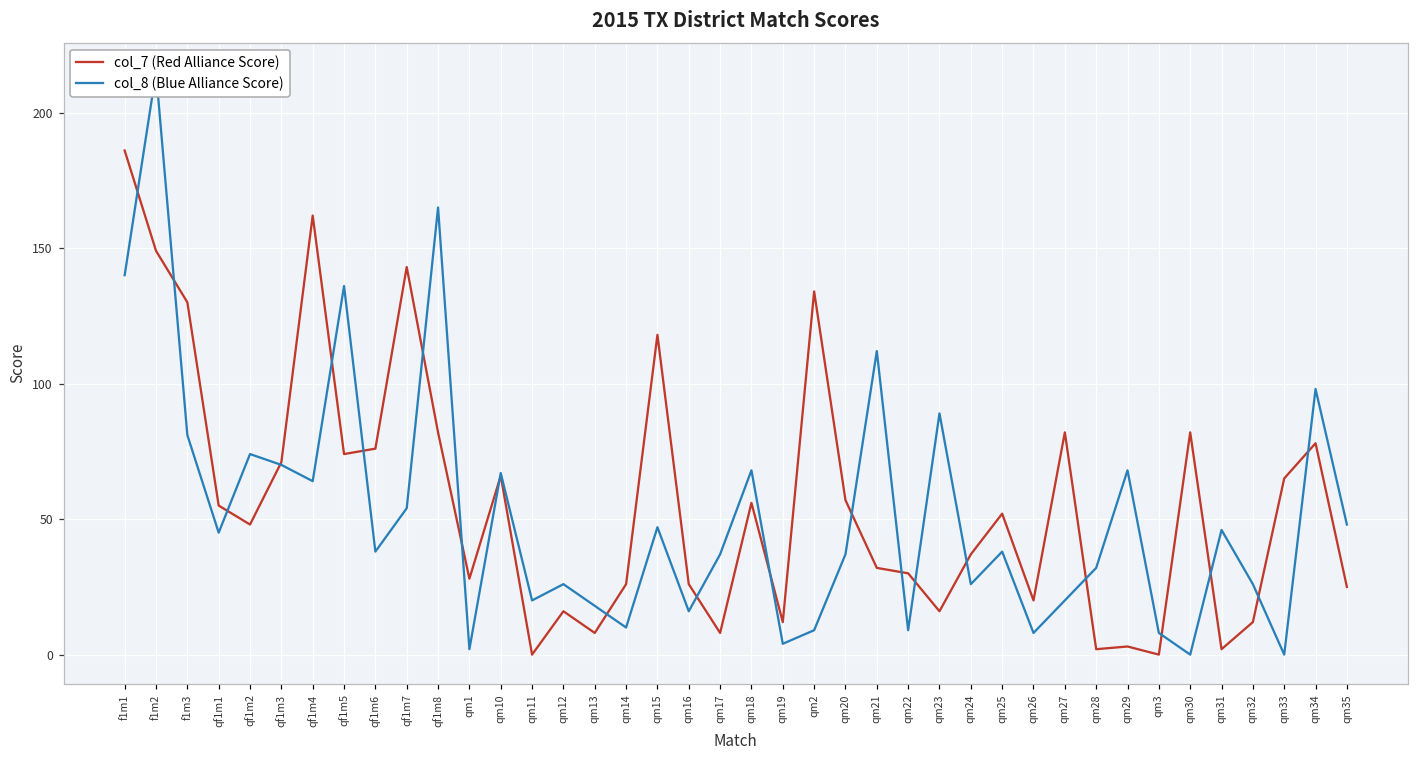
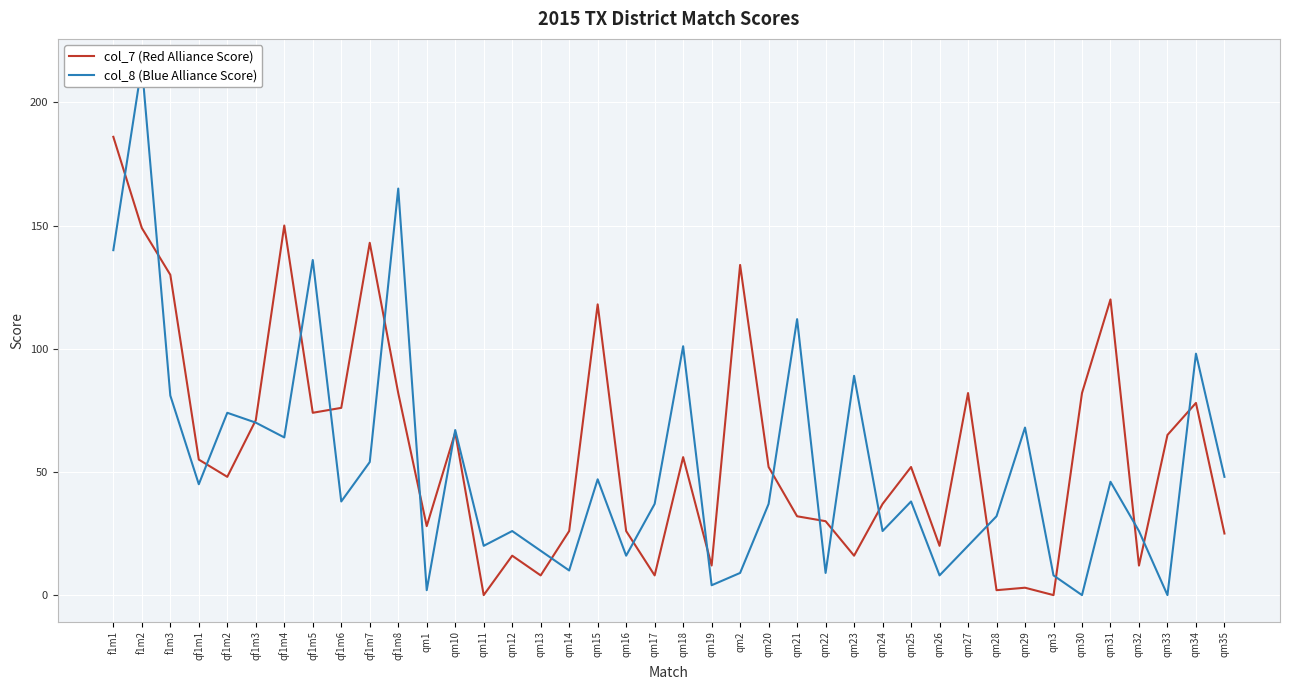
col_7 (Red Alliance Score), qf1m4: 162 -> 150
col_8 (Blue Alliance Score), qm18: 68 -> 101
col_7 (Red Alliance Score), qm20: 57 -> 52
col_7 (Red Alliance Score), qm31: 2 -> 120
